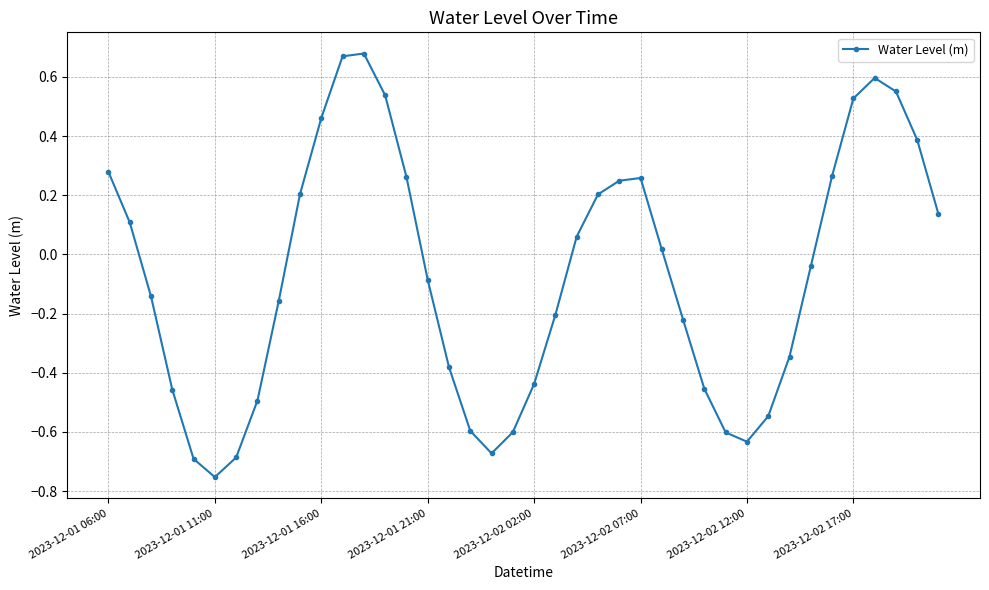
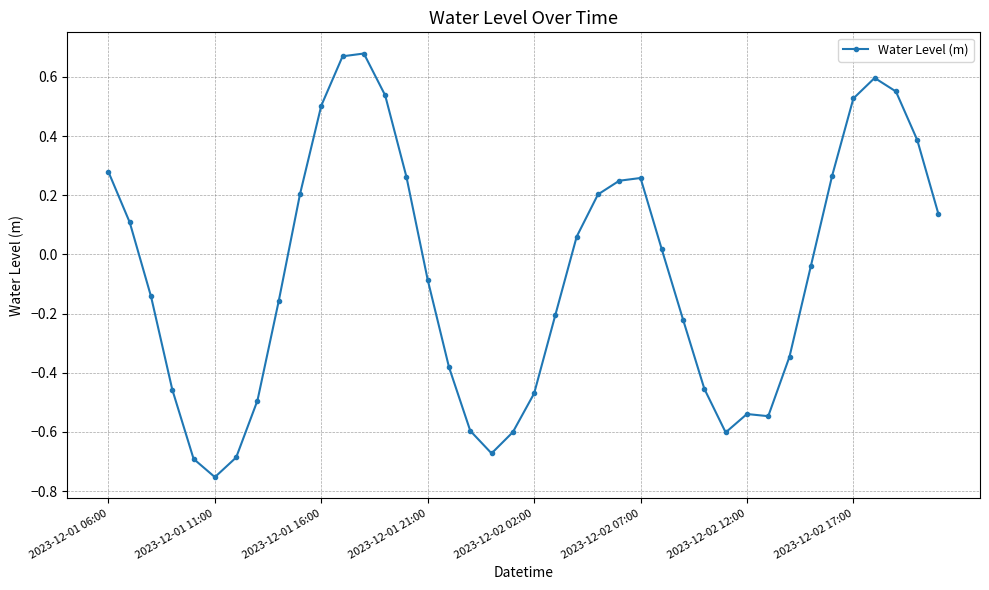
2023-12-01 16:00: 0.46 -> 0.50
2023-12-02 02:00: -0.44 -> -0.47
2023-12-02 12:00: -0.63 -> -0.54
